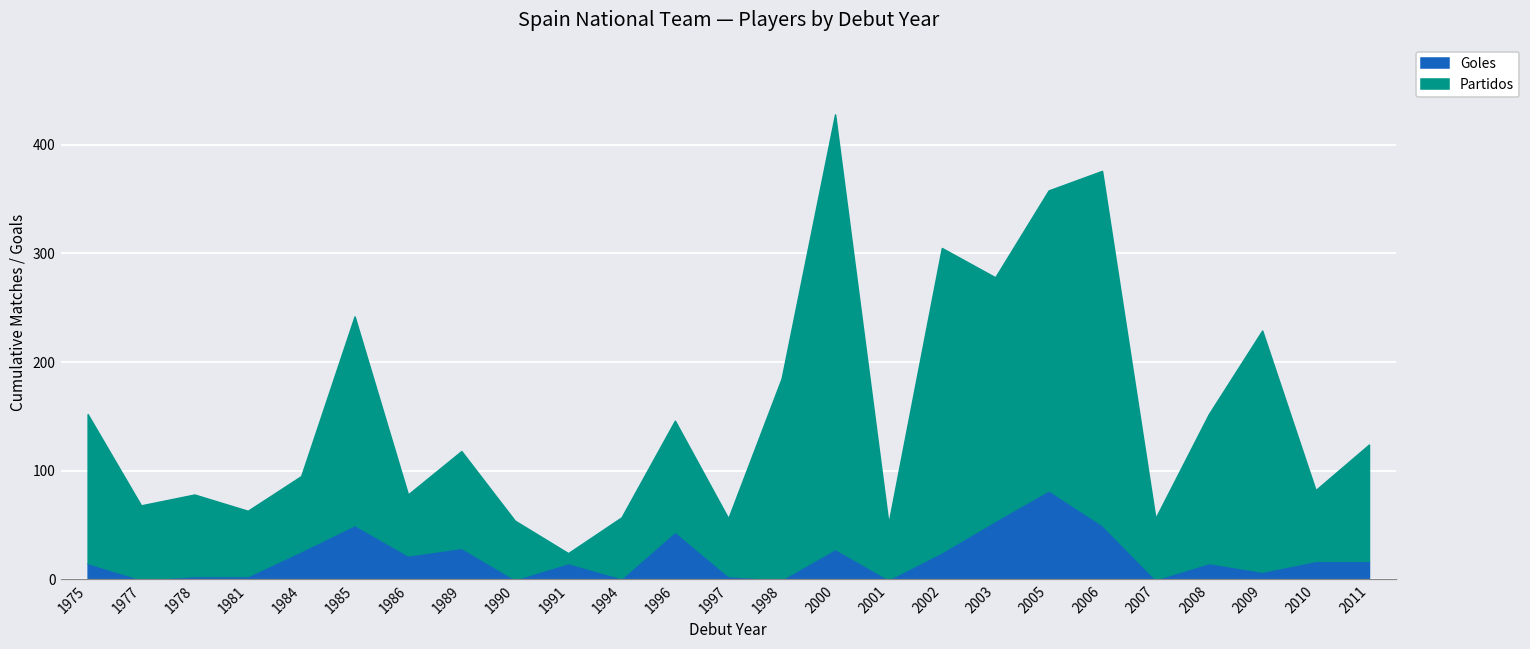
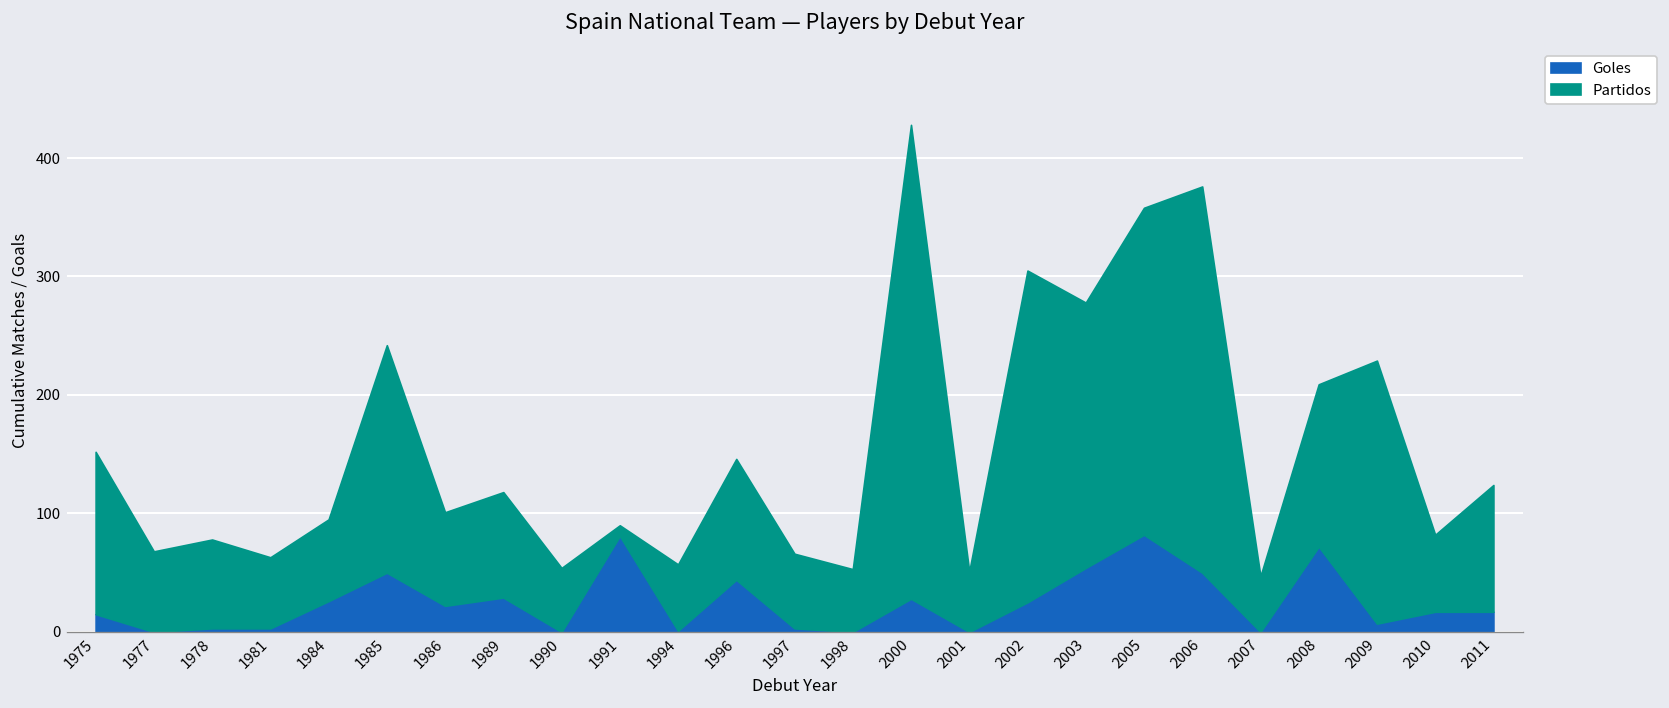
Partidos, 1986: 60 -> 80
Goles, 1991: 20 -> 80
Partidos, 1997: 50 -> 60
Partidos, 1998: 190 -> 50
Partidos, 2007: 60 -> 50
Goles, 2008: 20 -> 70
